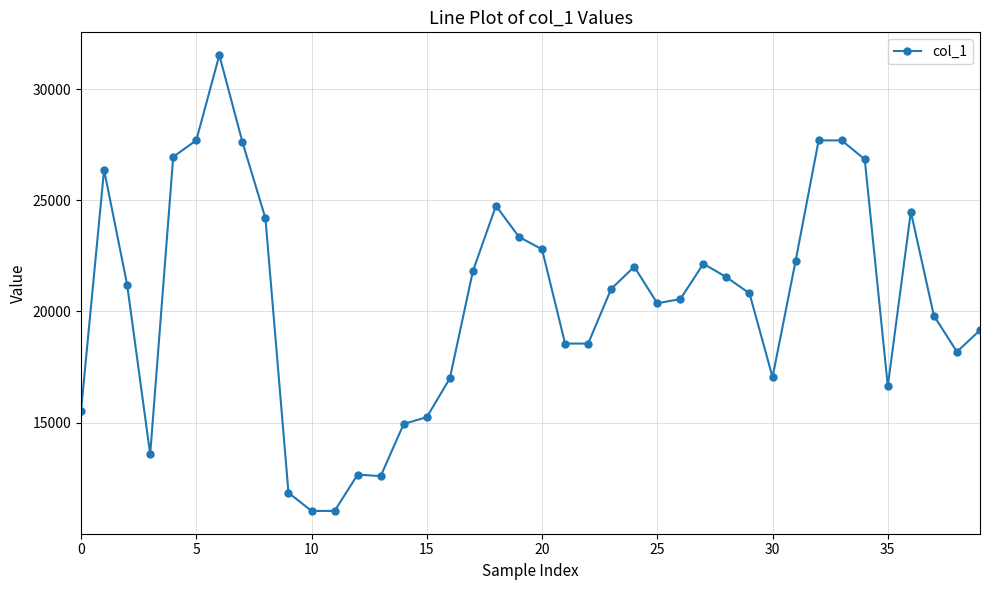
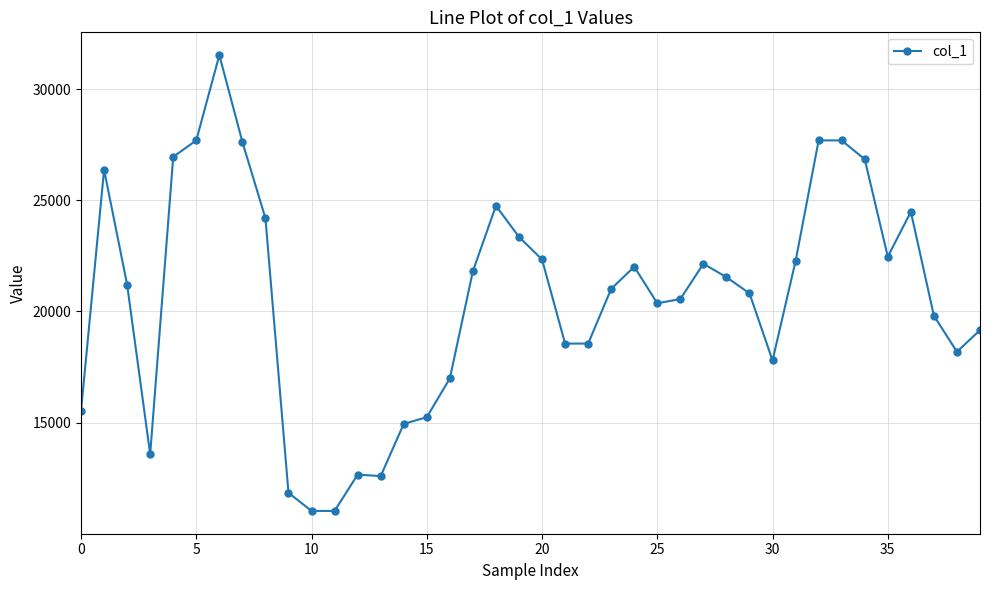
20: 22800 -> 22300
30: 17000 -> 17800
35: 16600 -> 22500
